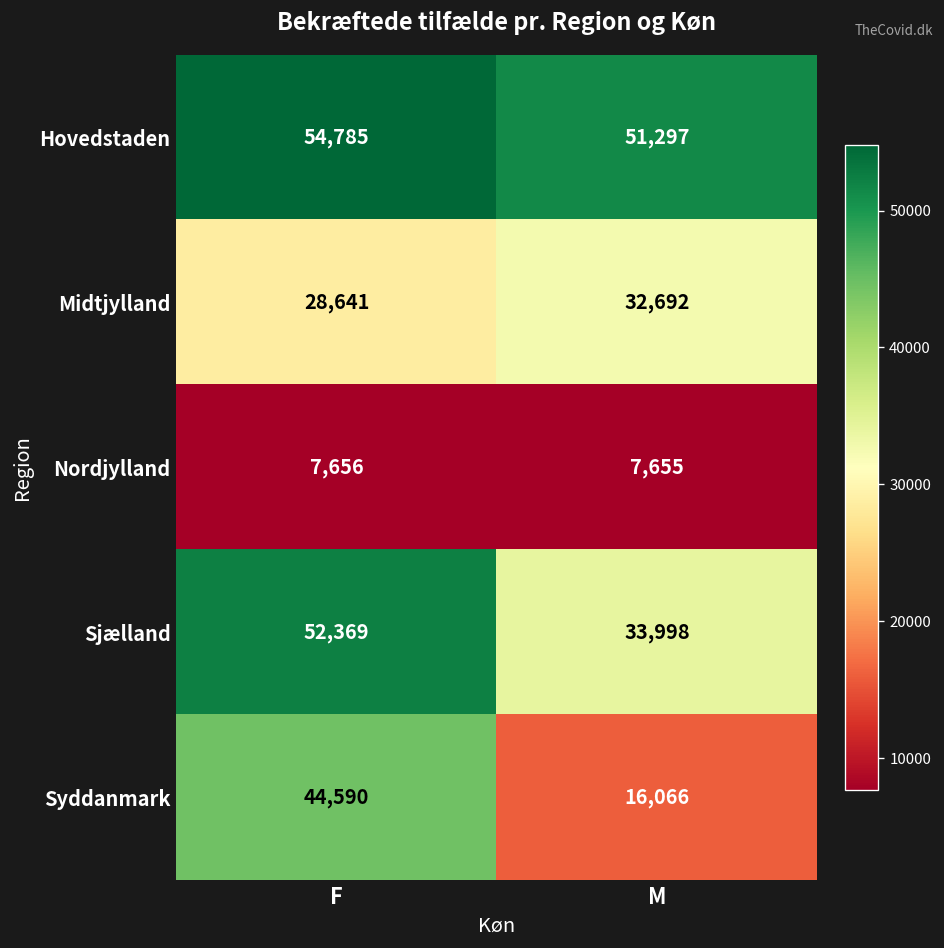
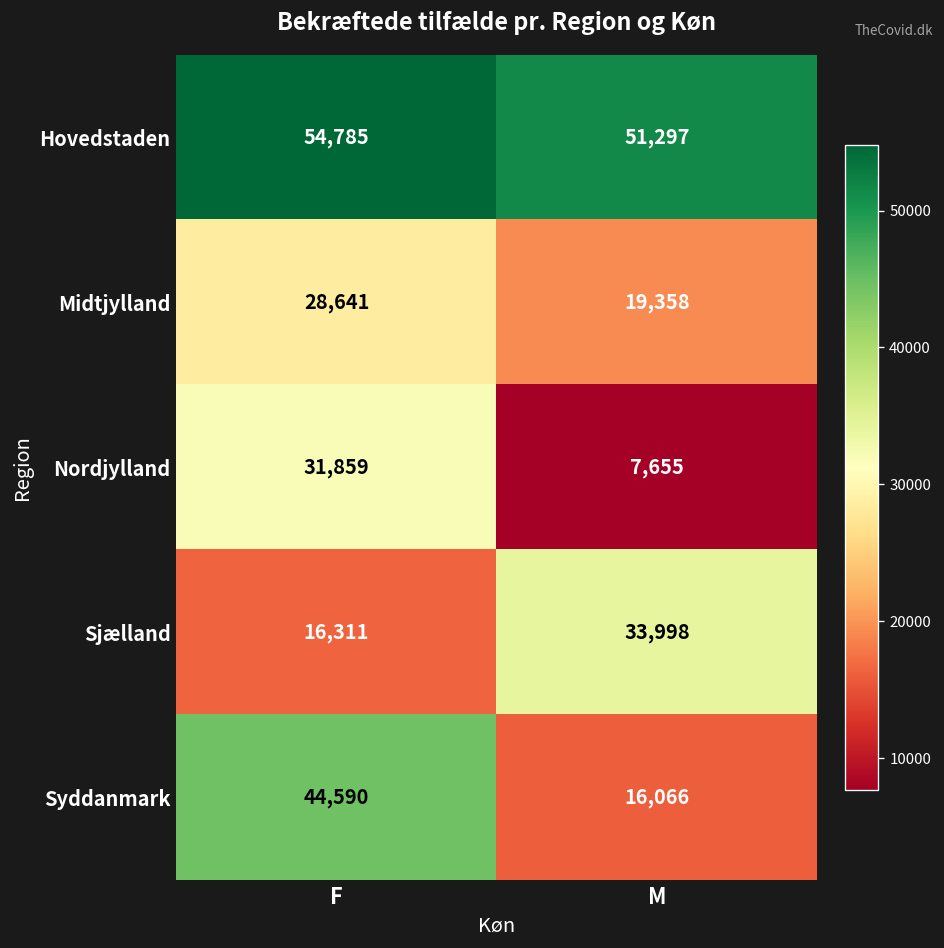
Midtjylland, M: 32,692 -> 19,358
Nordjylland, F: 7,656 -> 31,859
Sjælland, F: 52,369 -> 16,311
